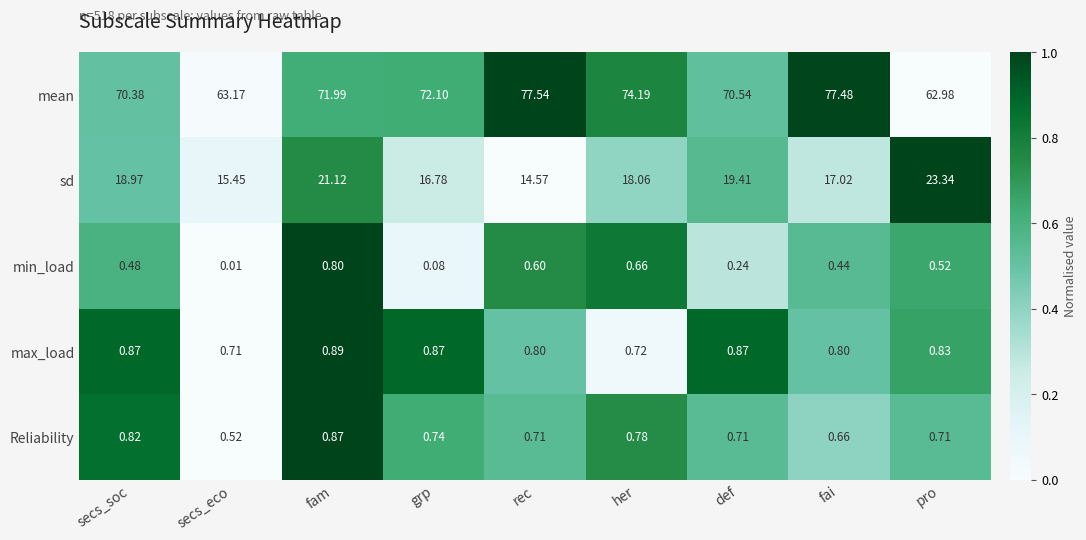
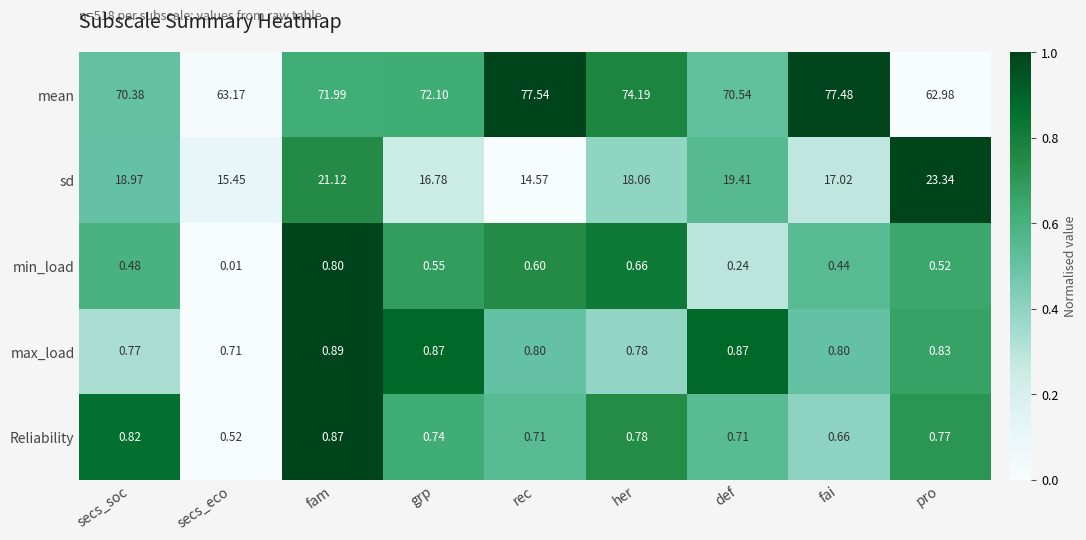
min_load, grp: 0.08 -> 0.55
max_load, secs_soc: 0.87 -> 0.77
max_load, her: 0.72 -> 0.78
Reliability, pro: 0.71 -> 0.77
